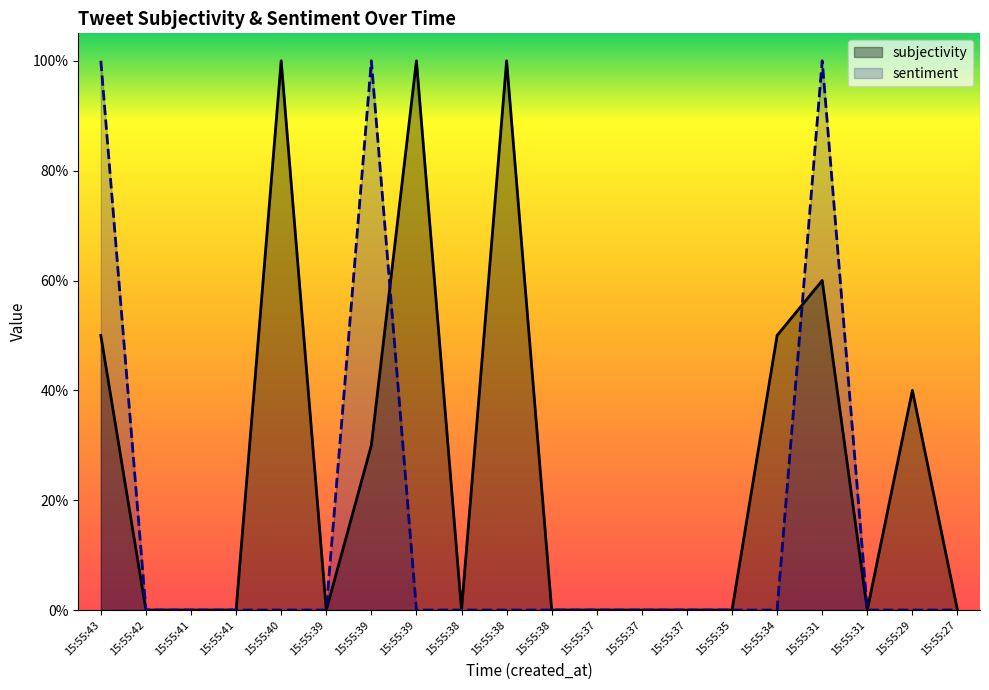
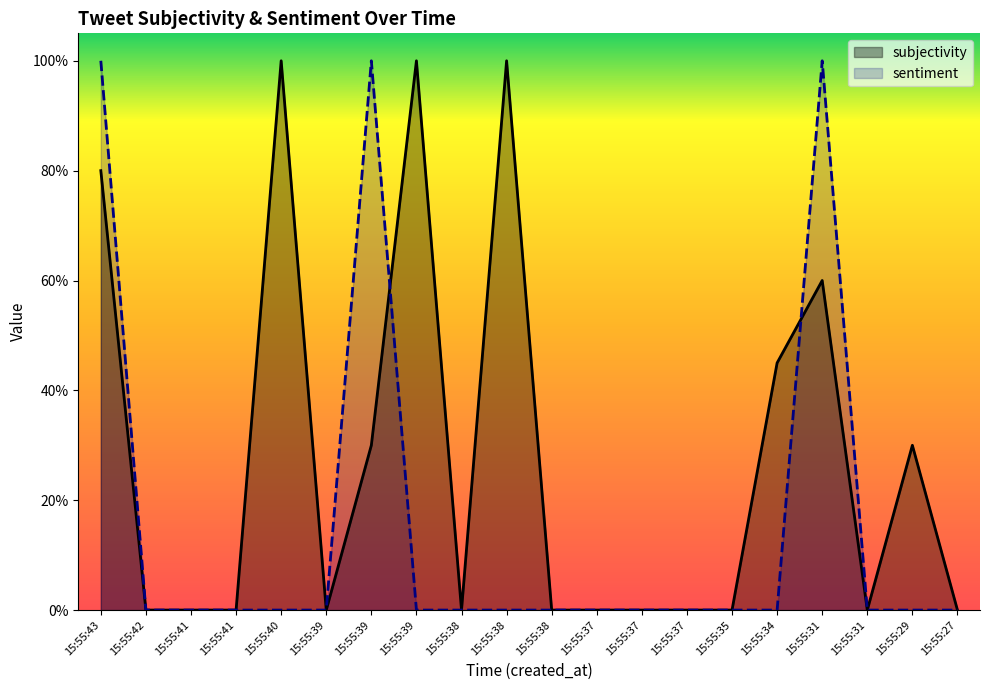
subjectivity, 15:55:43: 50% -> 80%
subjectivity, 15:55:34: 50% -> 45%
subjectivity, 15:55:29: 40% -> 30%
